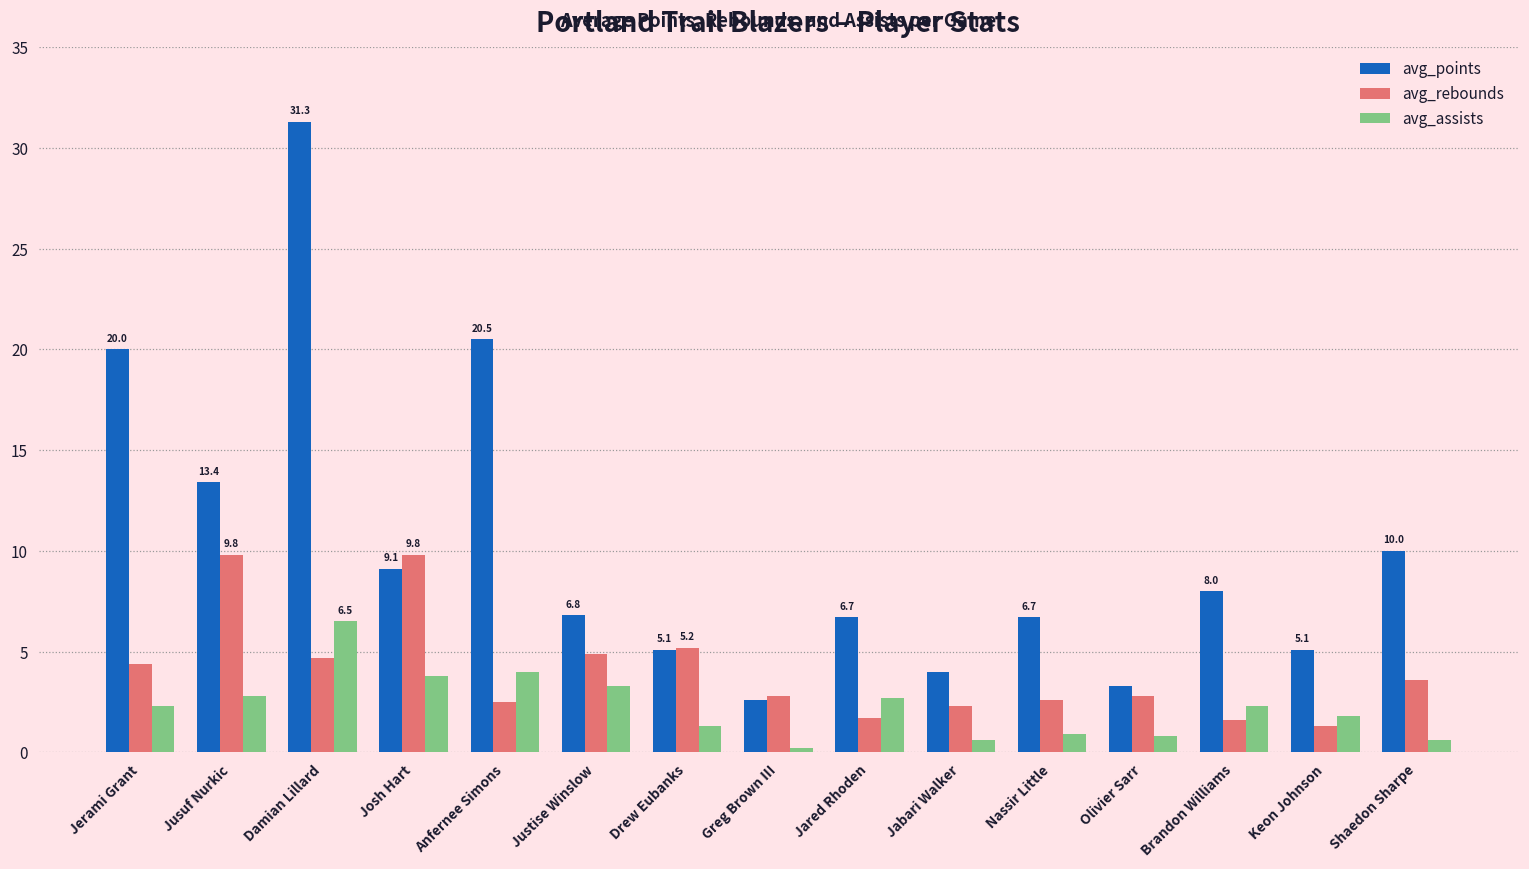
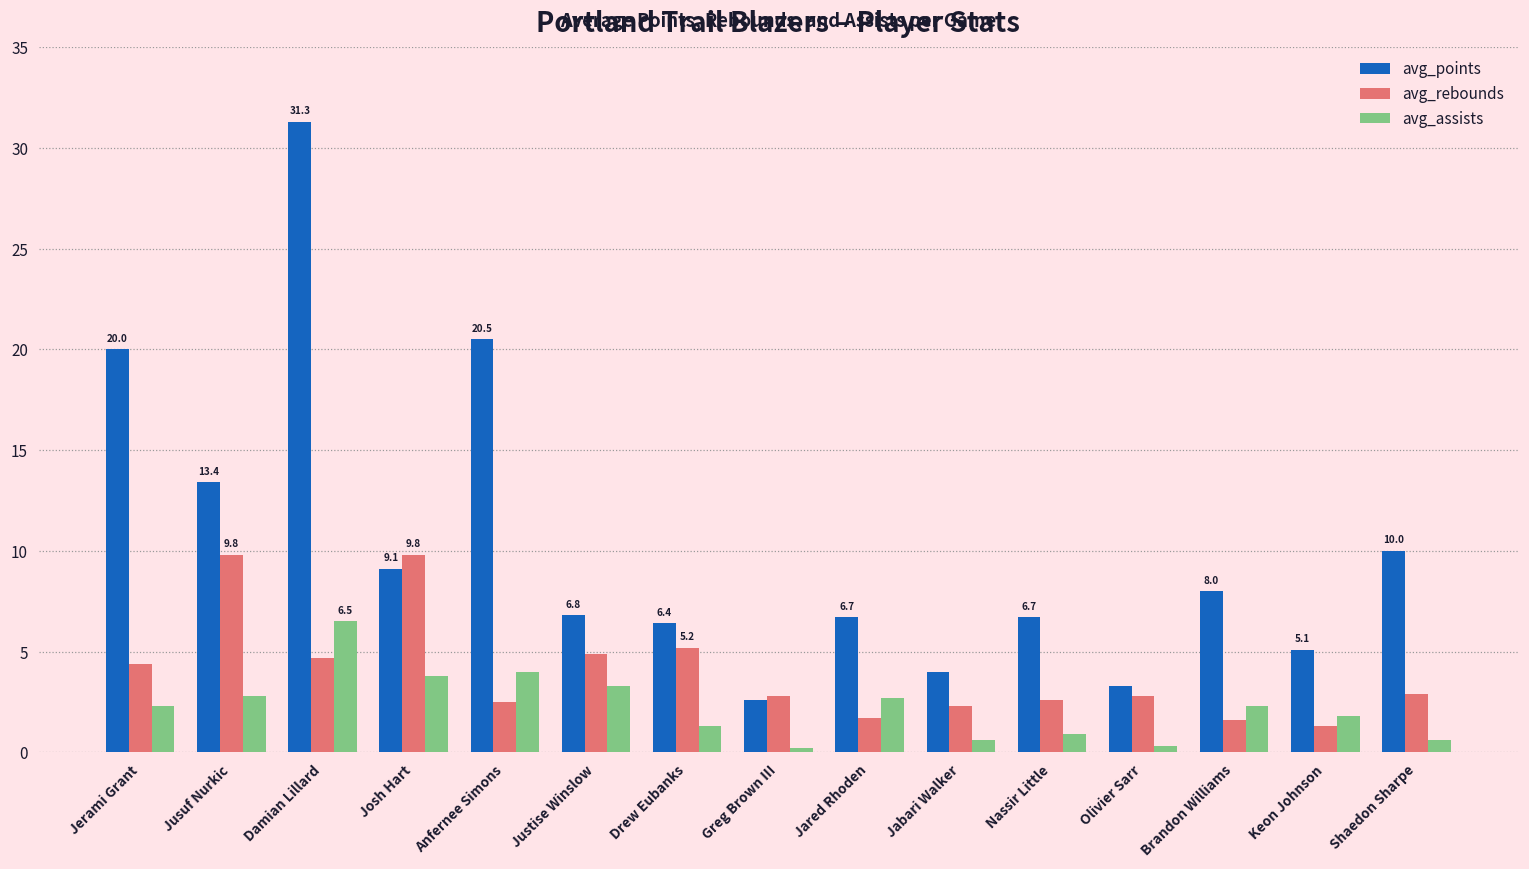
avg_points, Drew Eubanks: 5.1 -> 6.4
avg_assists, Olivier Sarr: 0.8 -> 0.3
avg_rebounds, Shaedon Sharpe: 3.6 -> 2.9
